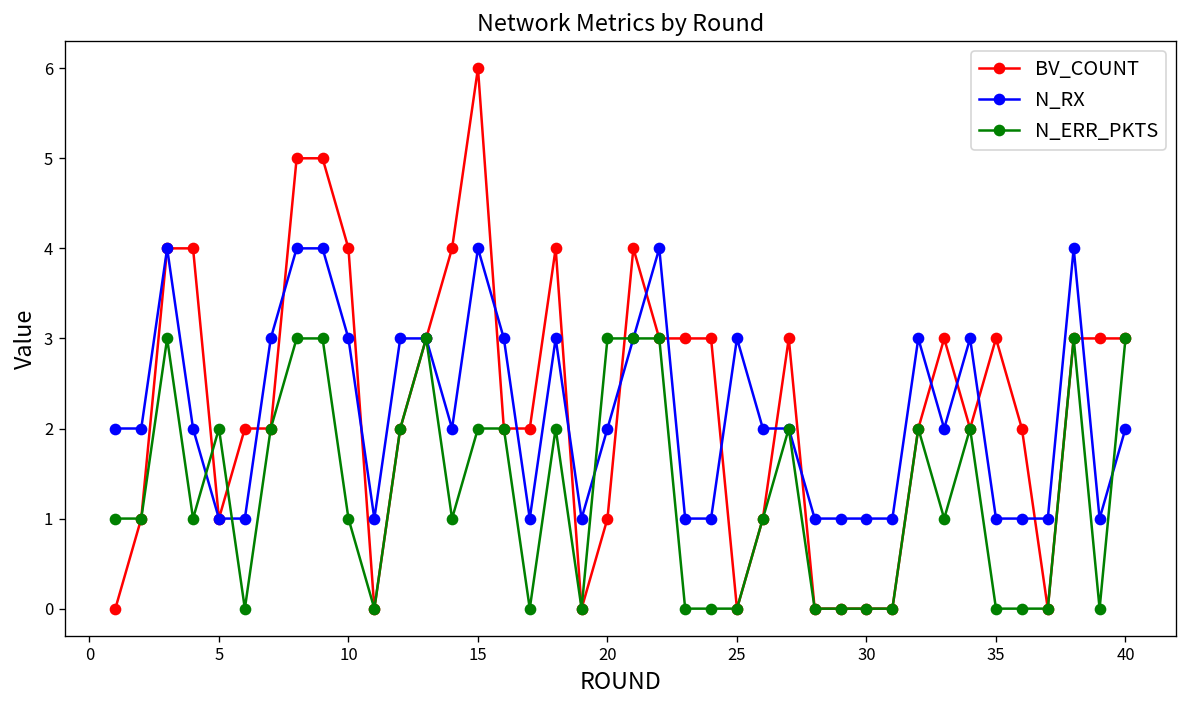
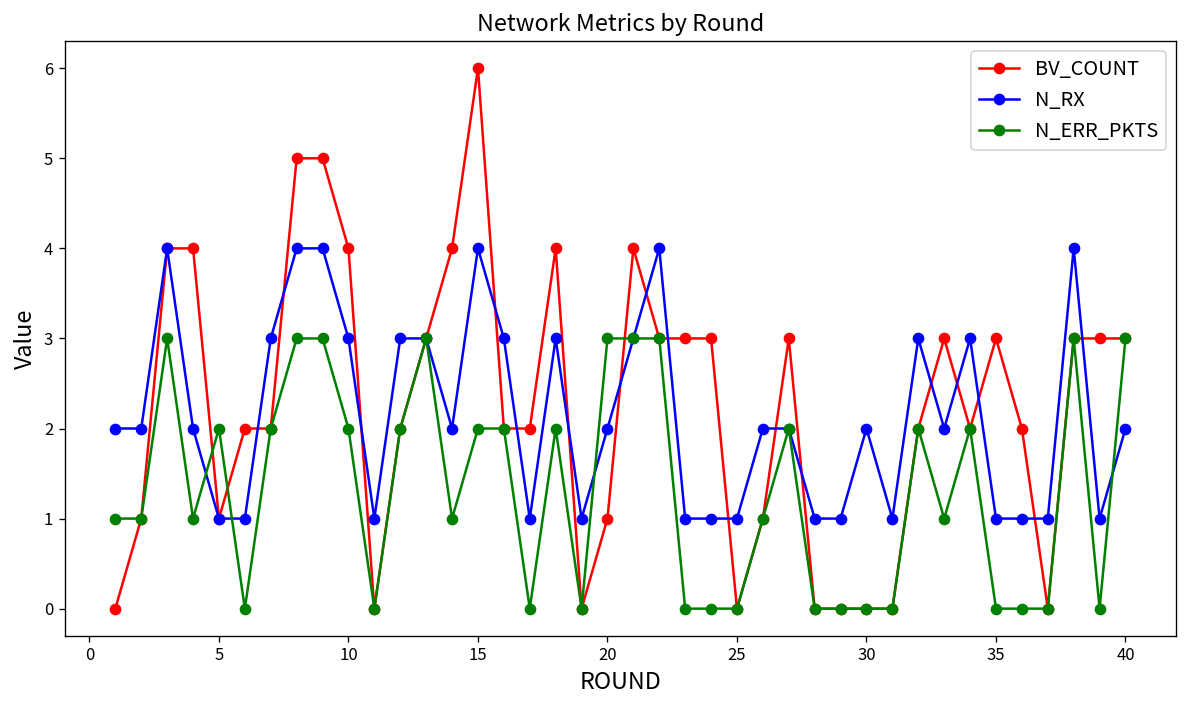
N_ERR_PKTS, 10: 1 -> 2
N_RX, 25: 3 -> 1
N_RX, 30: 1 -> 2
